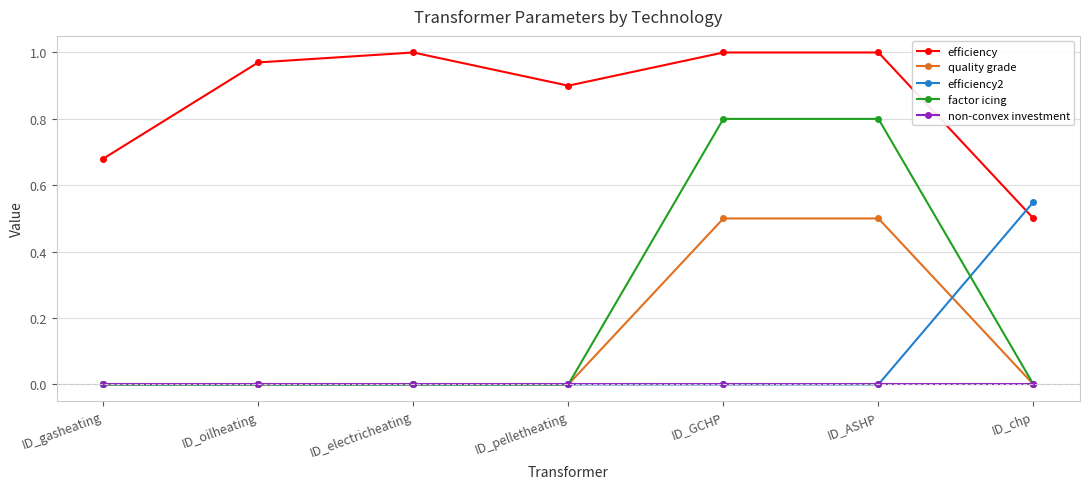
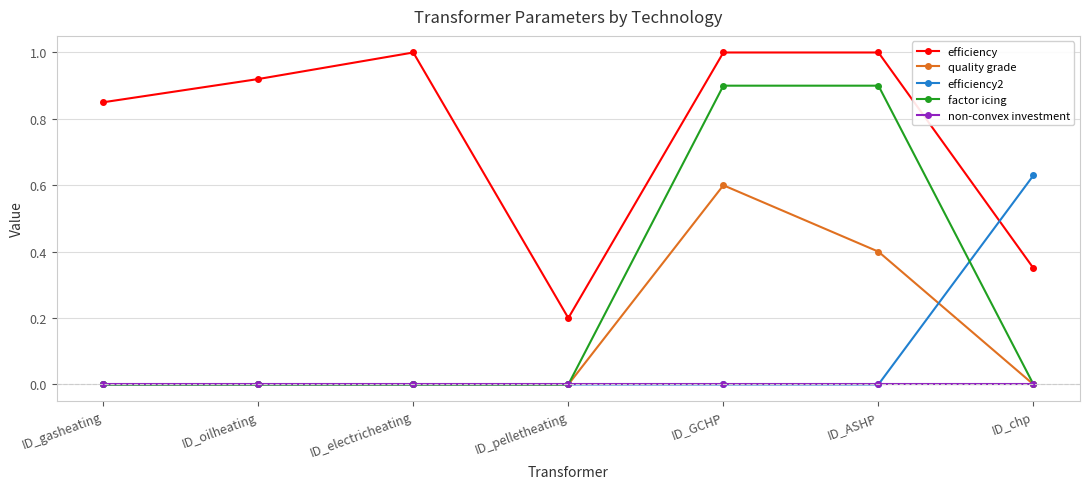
efficiency, ID_gasheating: 0.68 -> 0.85
efficiency, ID_oilheating: 0.97 -> 0.92
efficiency, ID_pelletheating: 0.9 -> 0.2
quality grade, ID_GCHP: 0.5 -> 0.6
factor icing, ID_GCHP: 0.8 -> 0.9
quality grade, ID_ASHP: 0.5 -> 0.4
factor icing, ID_ASHP: 0.8 -> 0.9
efficiency, ID_chp: 0.50 -> 0.35
efficiency2, ID_chp: 0.55 -> 0.63
